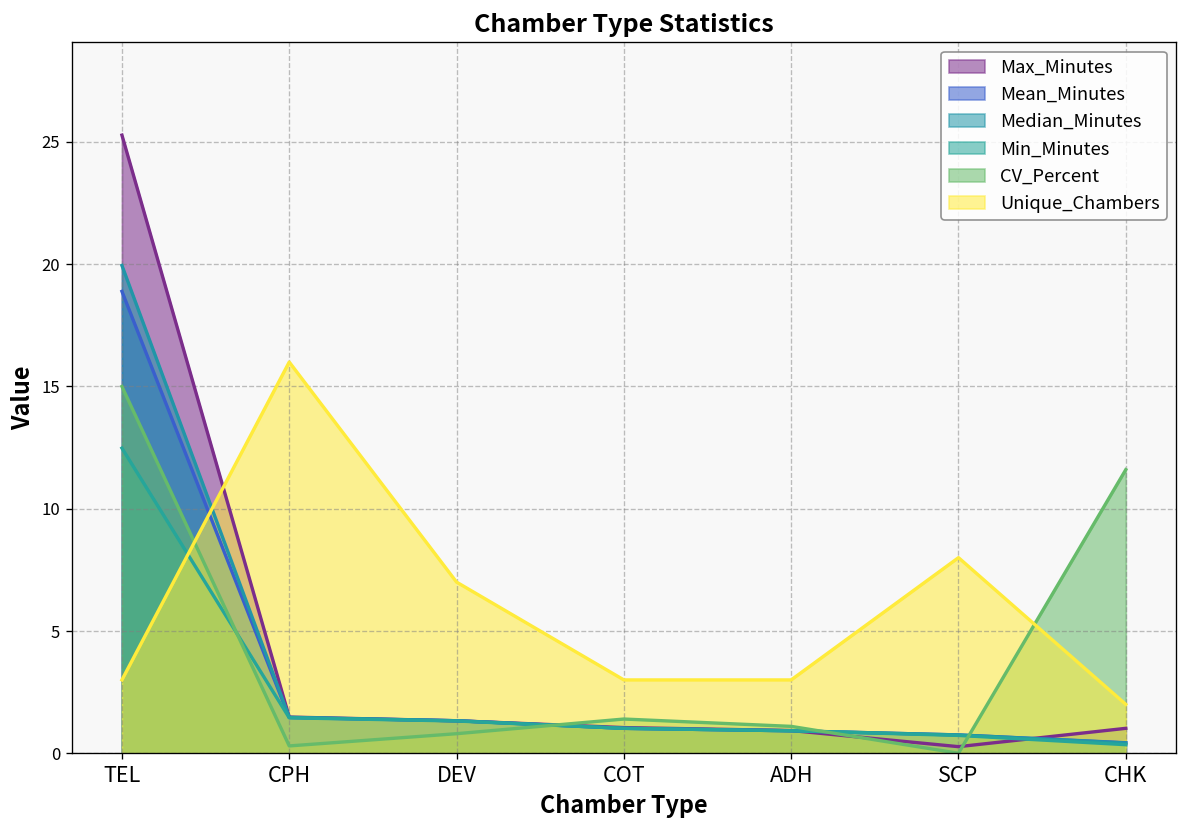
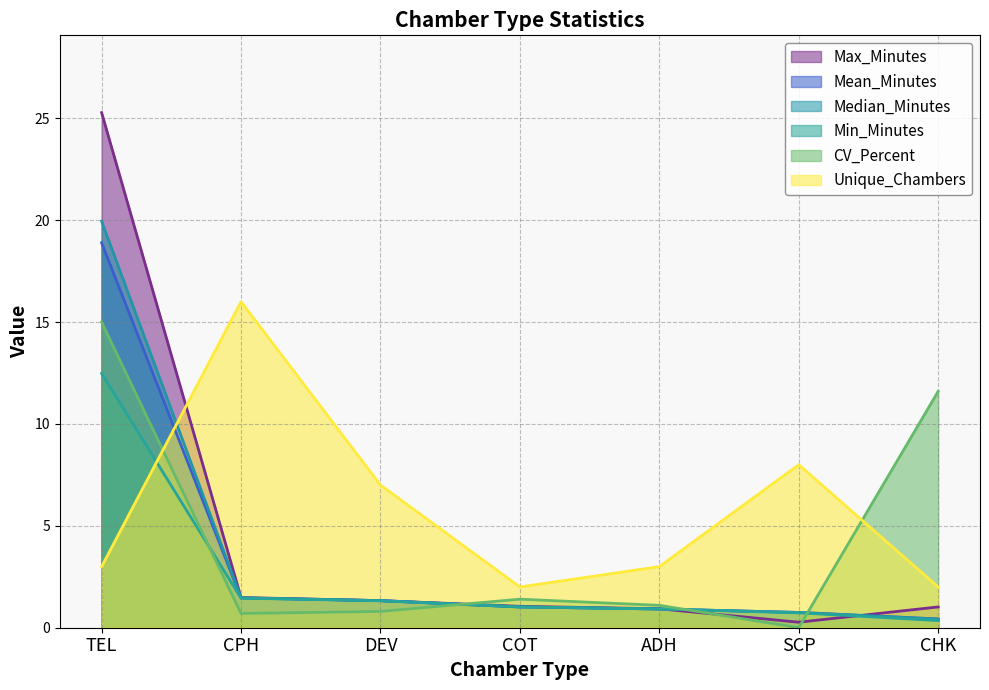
CV_Percent, CPH: 0.3 -> 0.7
Unique_Chambers, COT: 3 -> 2
